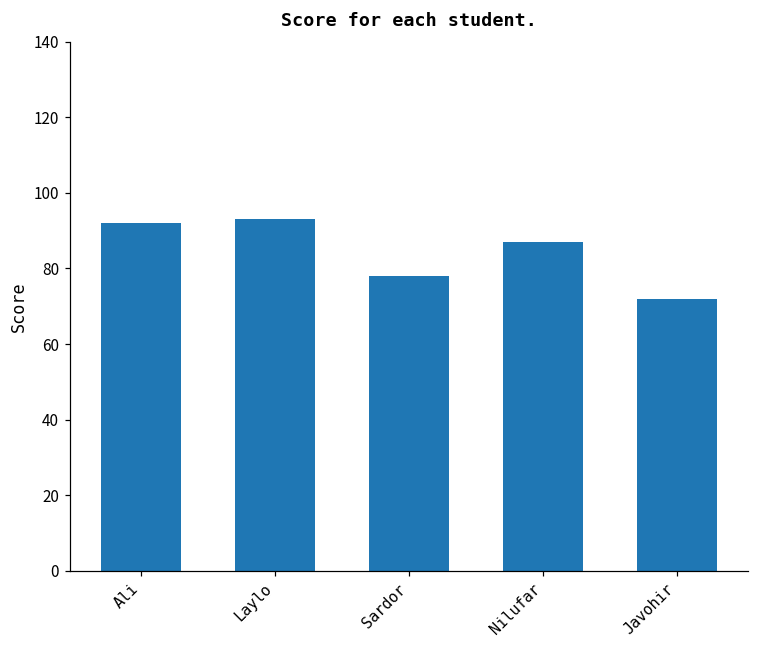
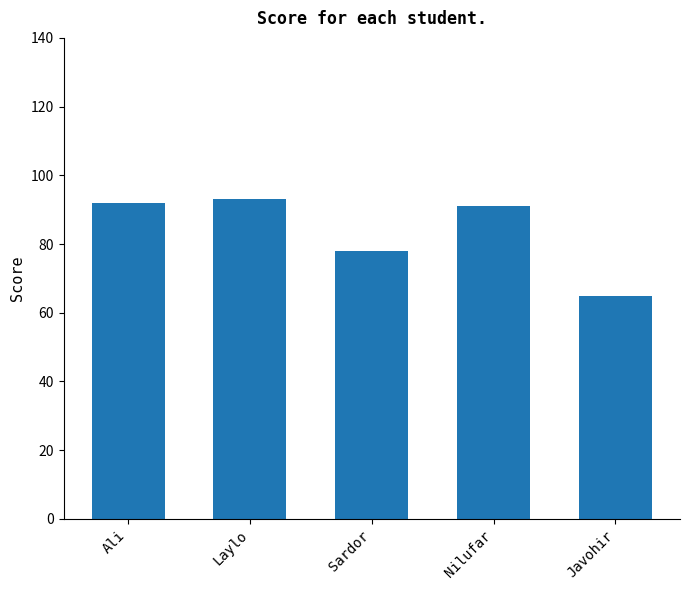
Nilufar: 87 -> 91
Javohir: 72 -> 65
